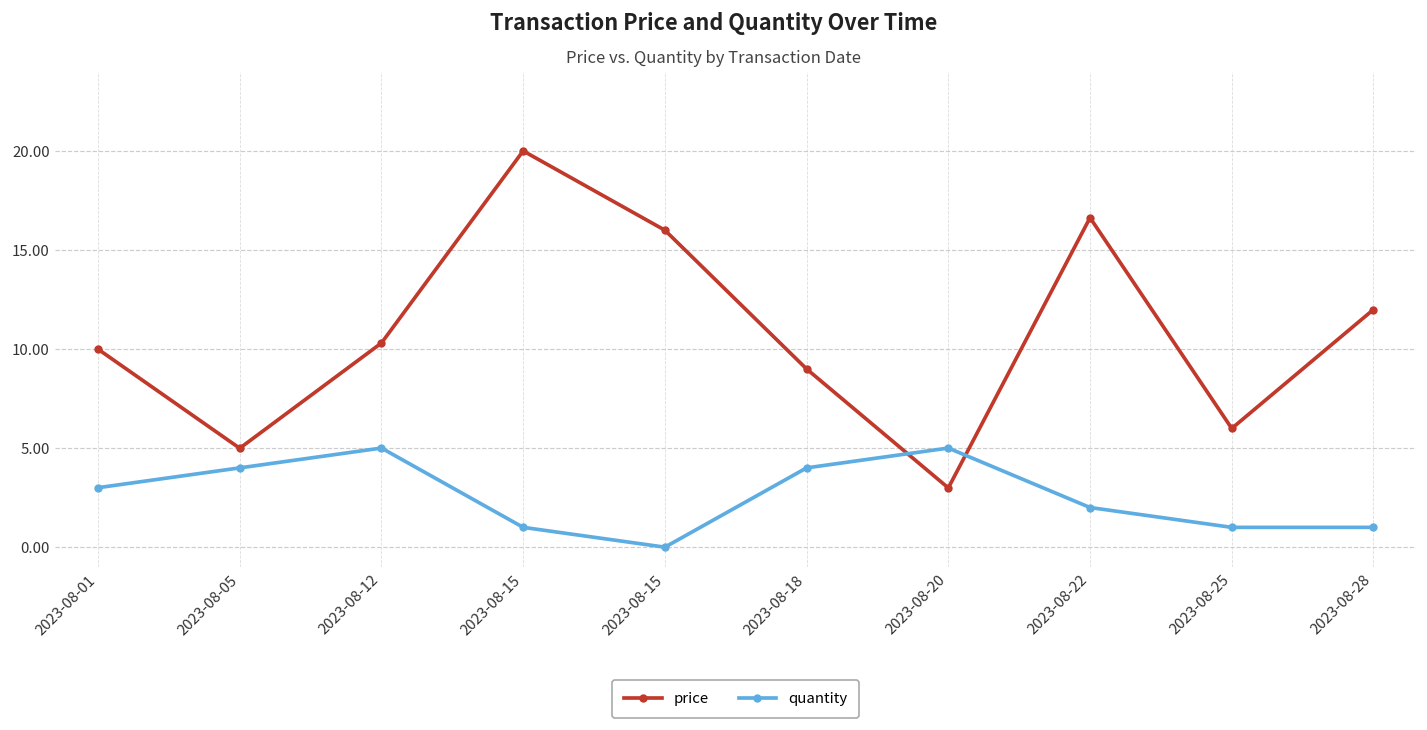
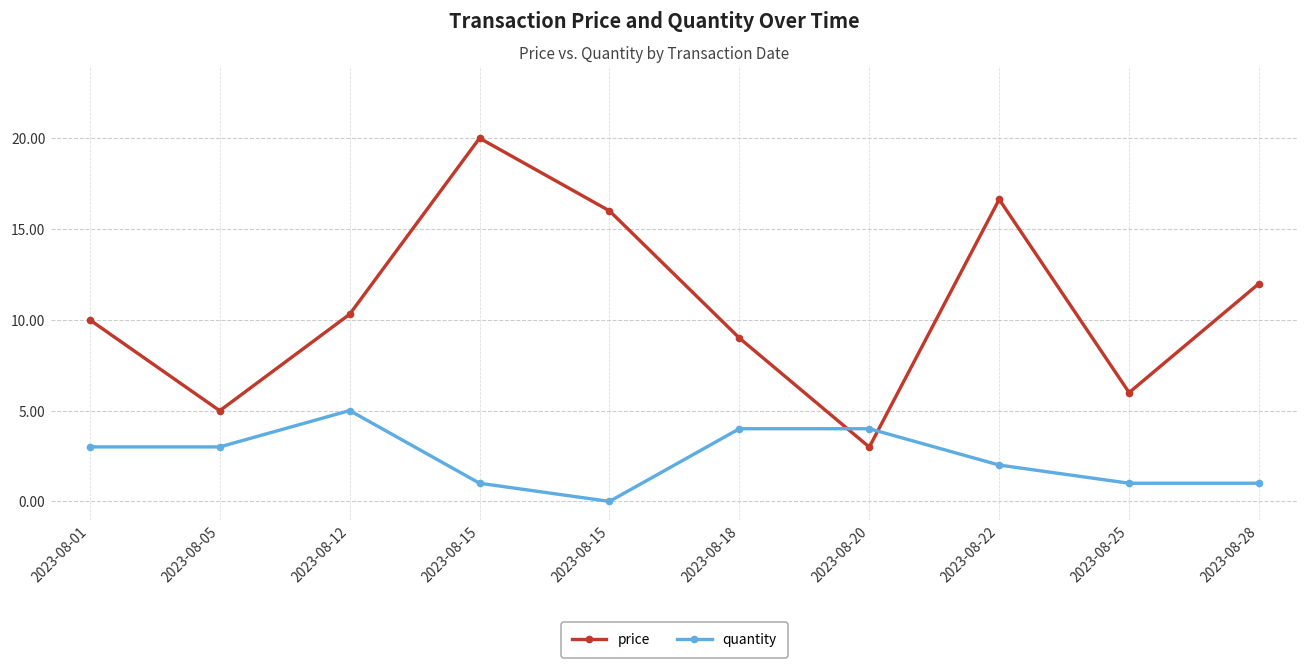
quantity, 2023-08-05: 4 -> 3
quantity, 2023-08-20: 5 -> 4
